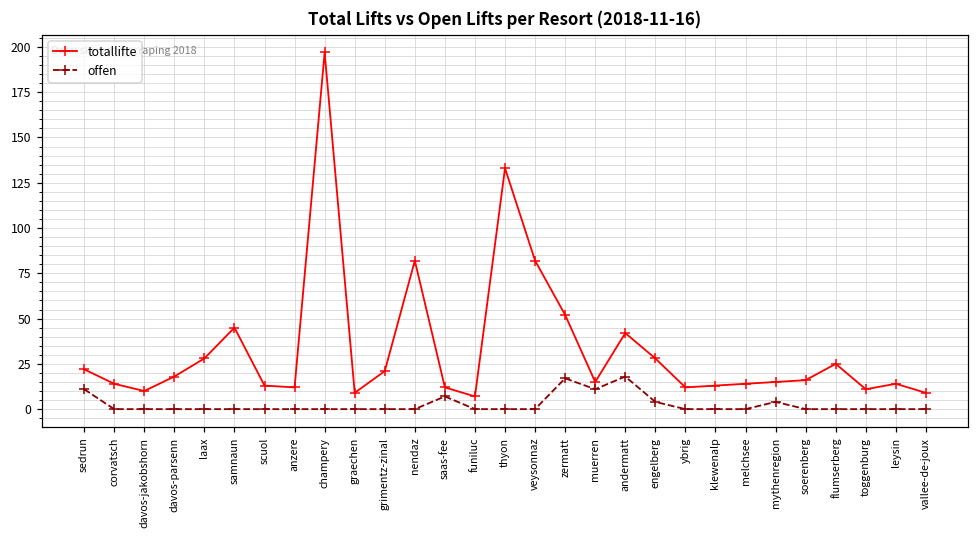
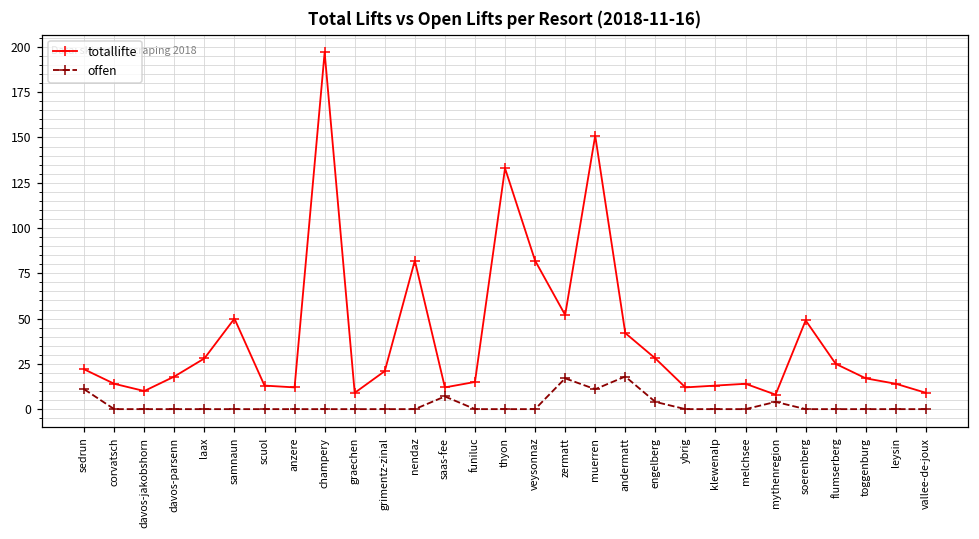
totallifte, samnaun: 45 -> 50
totallifte, funiluc: 7 -> 15
totallifte, muerren: 15 -> 151
totallifte, mythenregion: 15 -> 8
totallifte, soerenberg: 16 -> 49
totallifte, toggenburg: 11 -> 17
